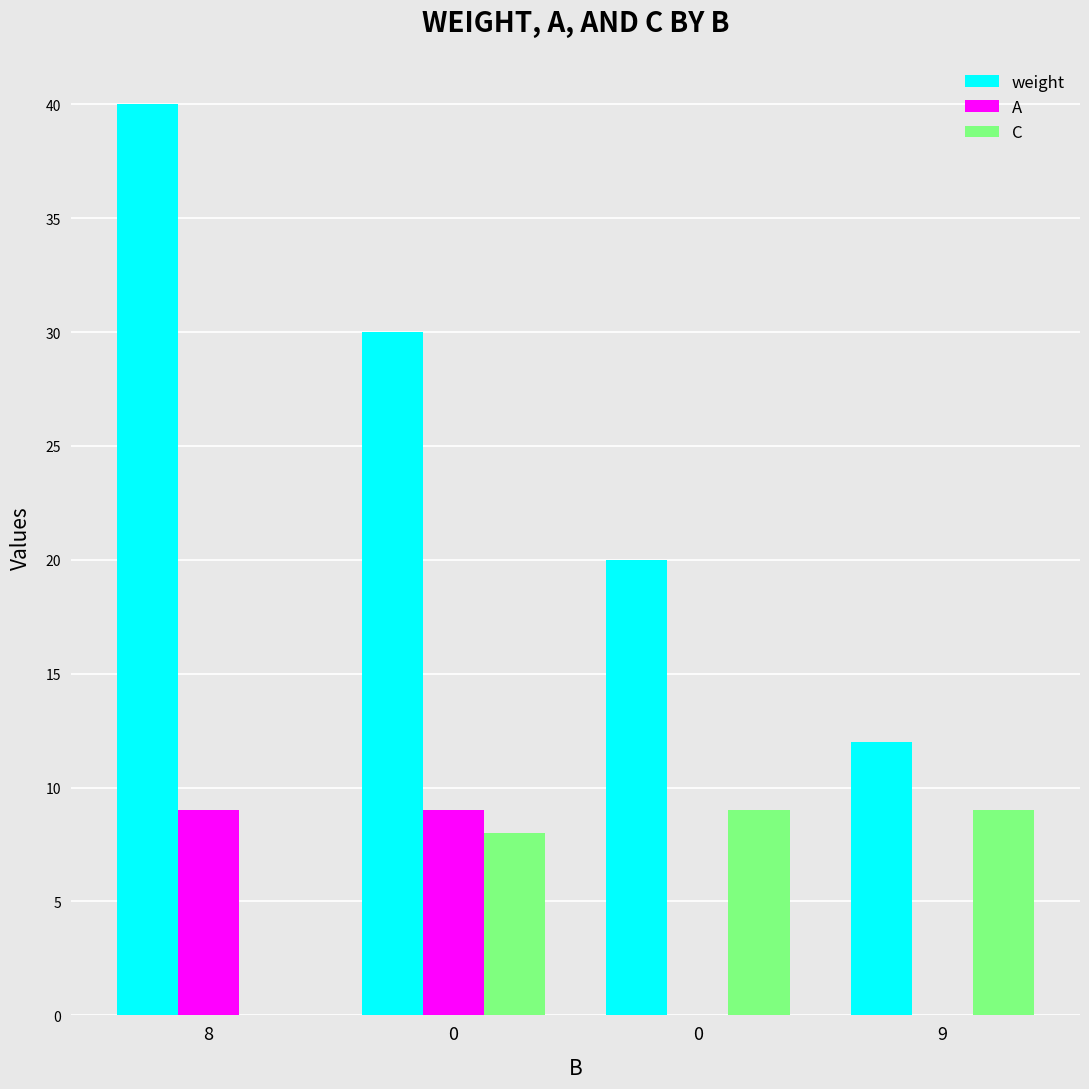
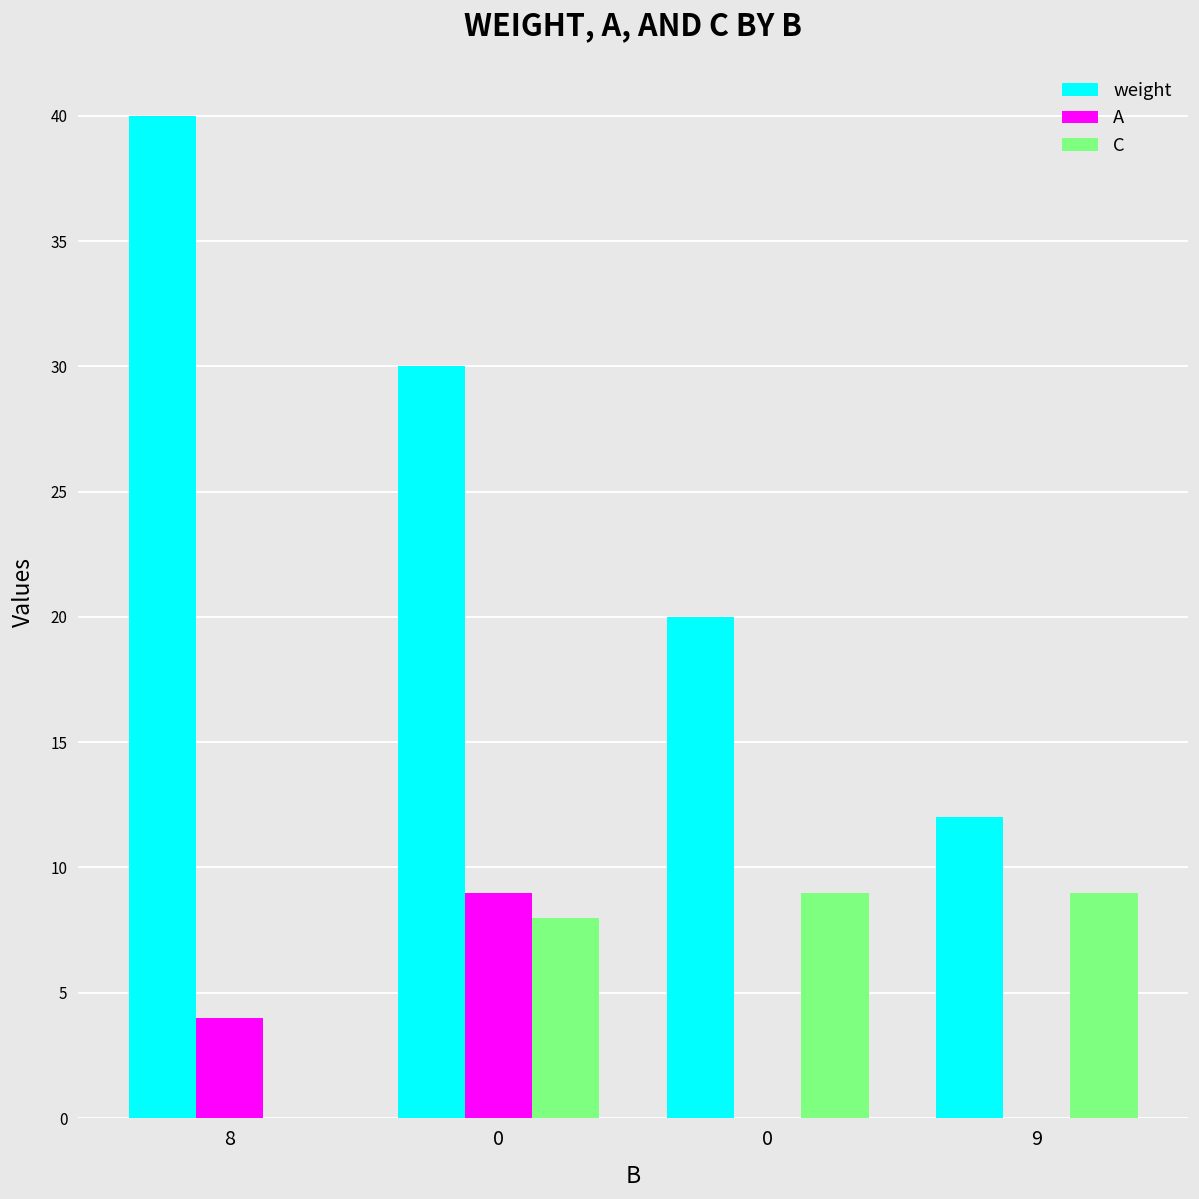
A, 8: 9 -> 4
